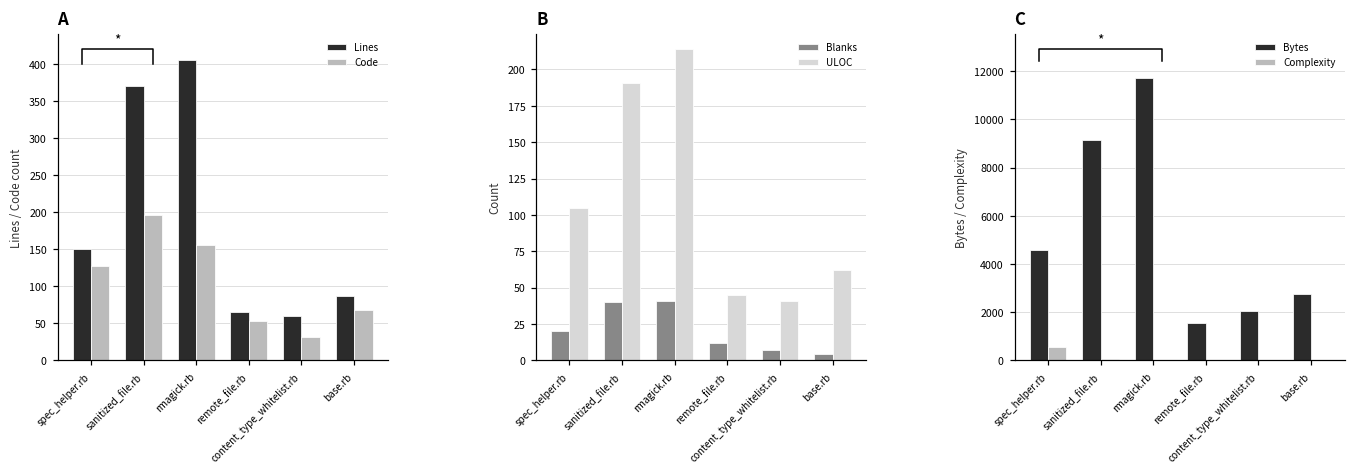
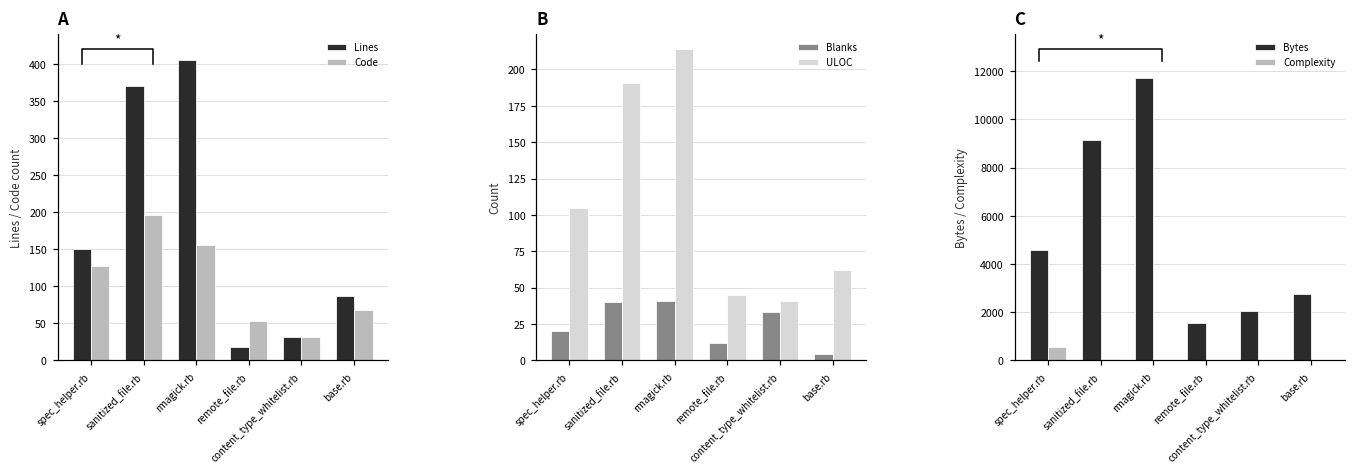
A, Lines, remote_file.rb: 70 -> 20
A, Lines, content_type_whitelist.rb: 60 -> 30
B, Blanks, content_type_whitelist.rb: 7 -> 33
